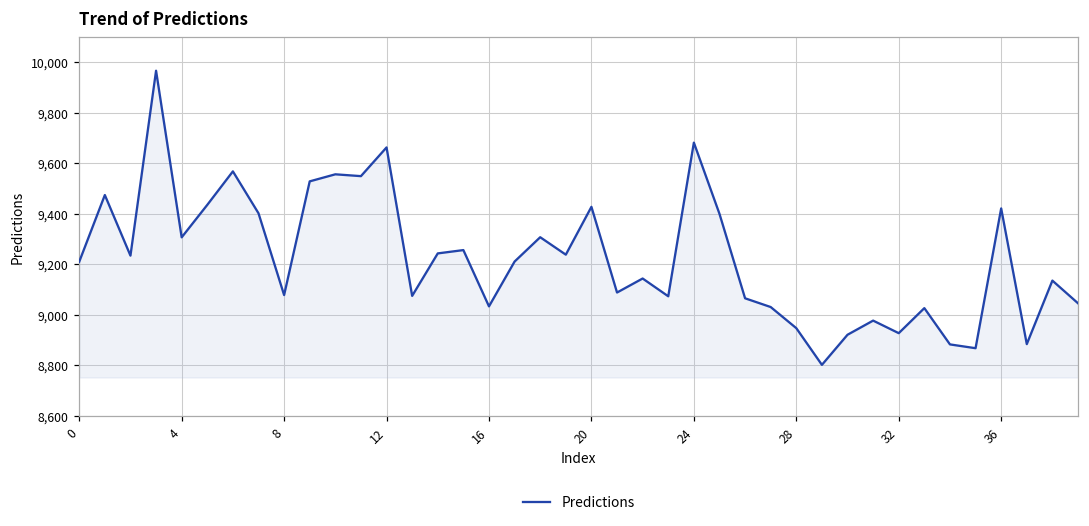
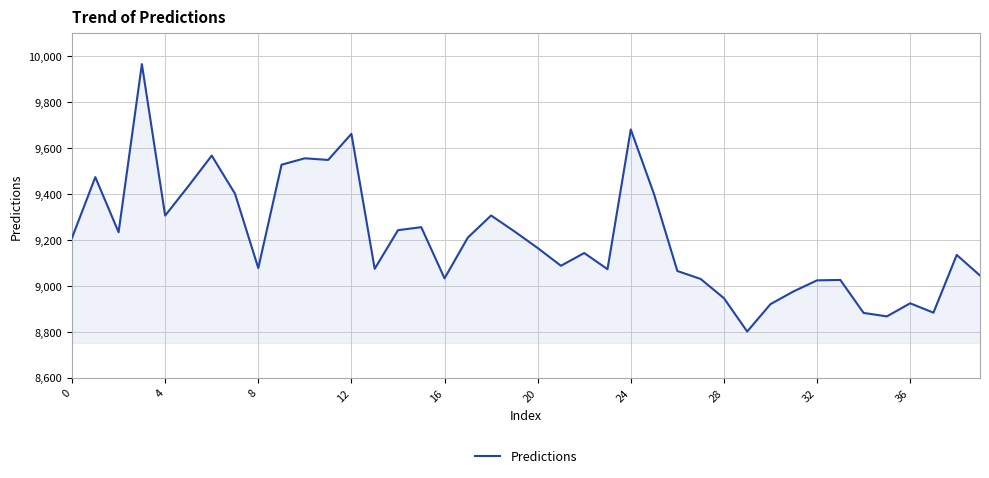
20: 9,430 -> 9,170
32: 8,930 -> 9,020
36: 9,420 -> 8,920
